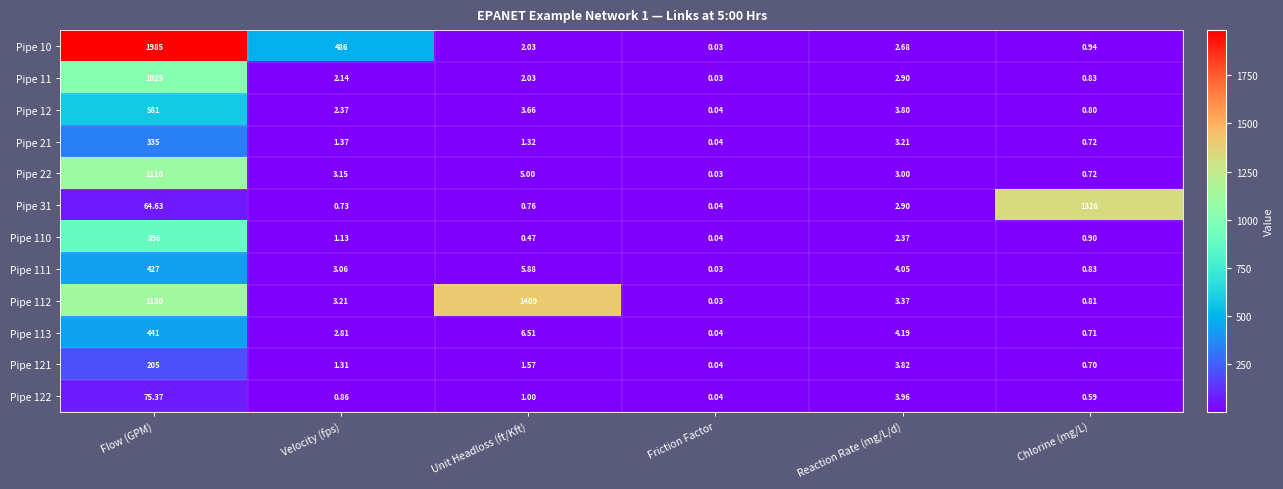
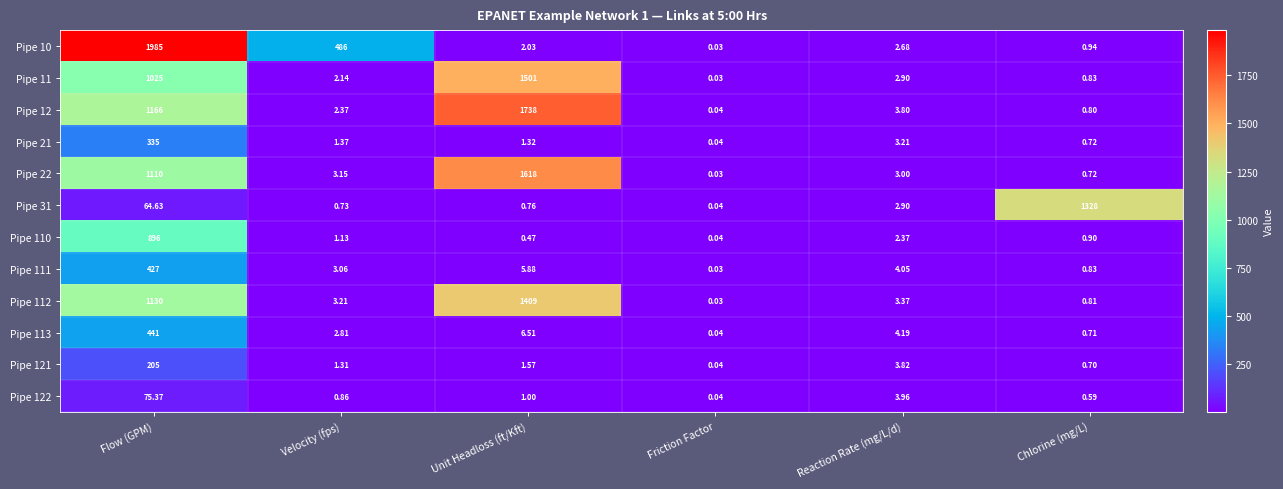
Pipe 11, Unit Headloss (ft/Kft): 2.03 -> 1501
Pipe 12, Flow (GPM): 581 -> 1166
Pipe 12, Unit Headloss (ft/Kft): 3.66 -> 1738
Pipe 22, Unit Headloss (ft/Kft): 5.00 -> 1618
